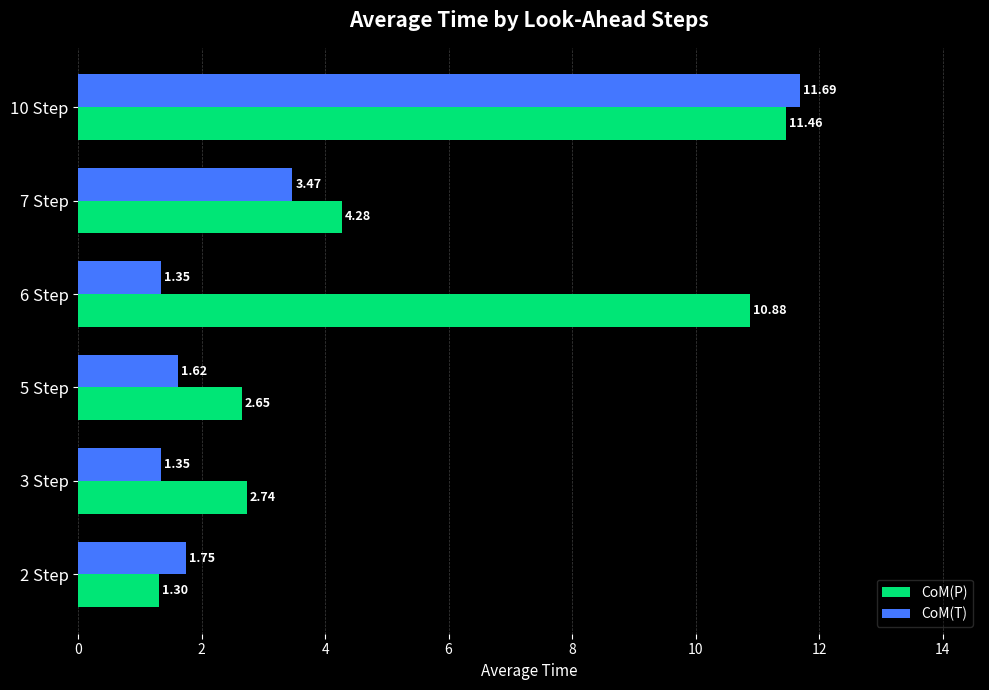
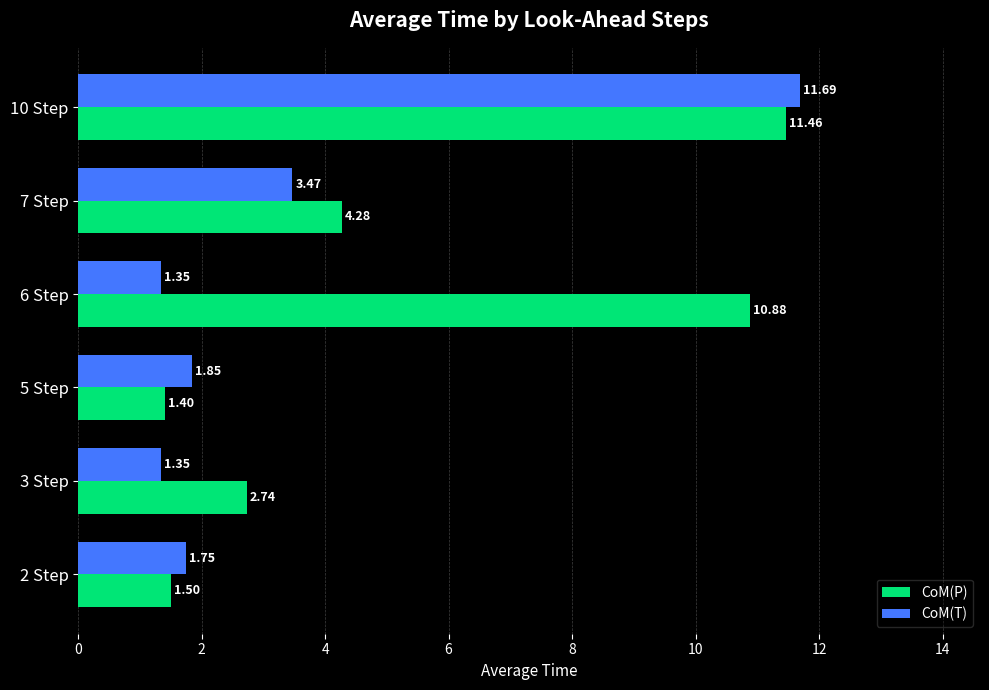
CoM(T), 5 Step: 1.62 -> 1.85
CoM(P), 5 Step: 2.65 -> 1.40
CoM(P), 2 Step: 1.30 -> 1.50
